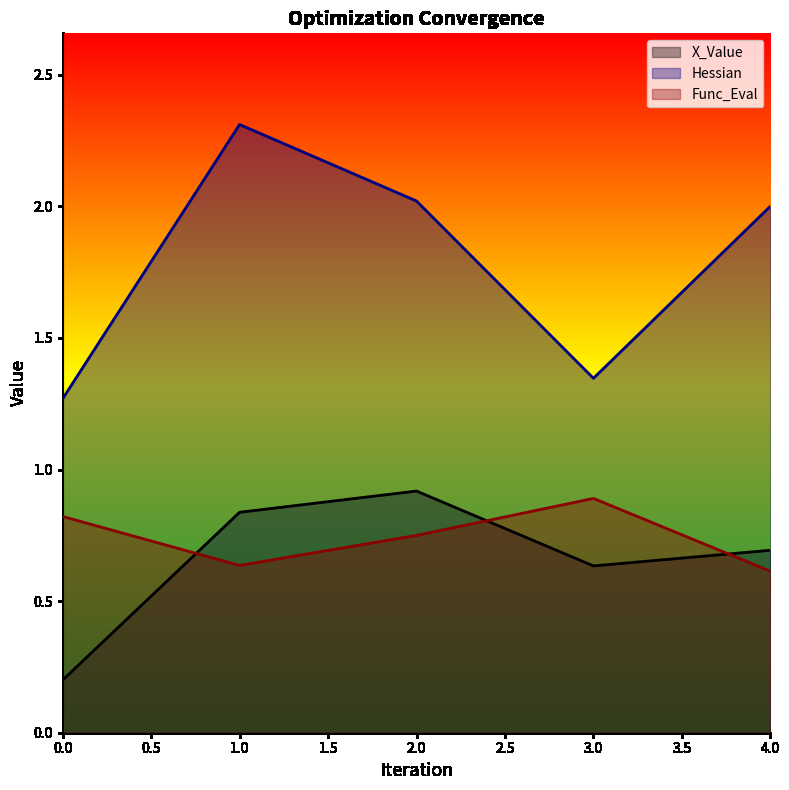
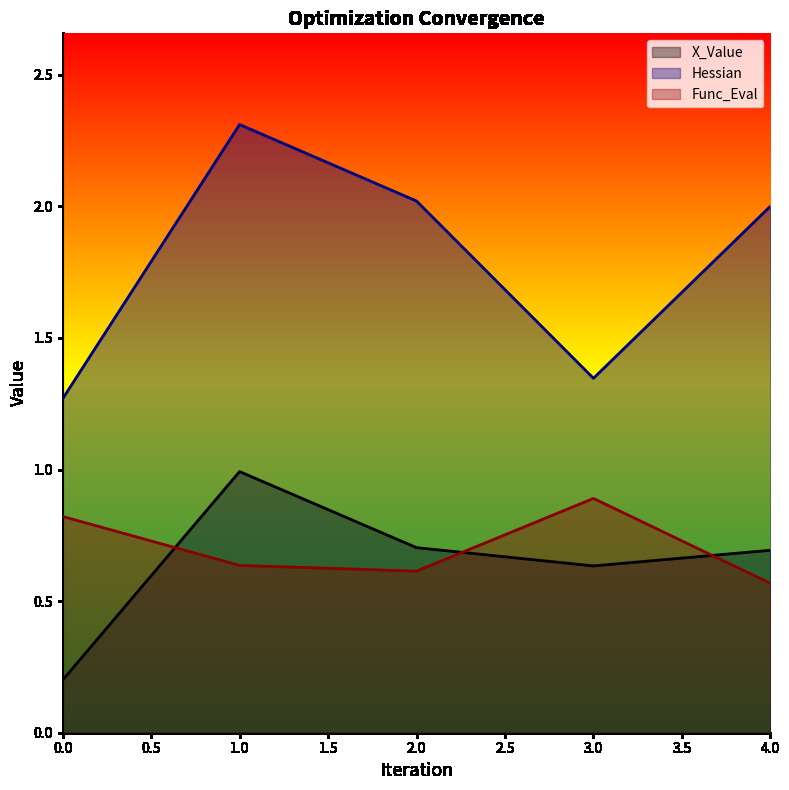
X_Value, 1.0: 0.84 -> 0.99
X_Value, 2.0: 0.92 -> 0.70
Func_Eval, 2.0: 0.75 -> 0.61
Func_Eval, 4.0: 0.61 -> 0.57
